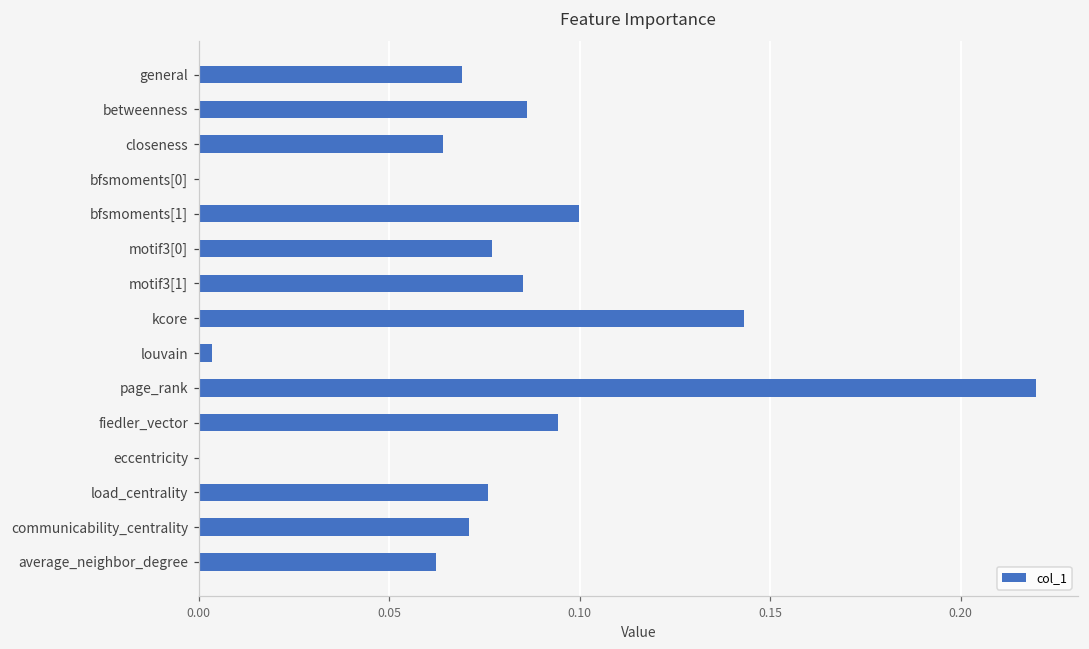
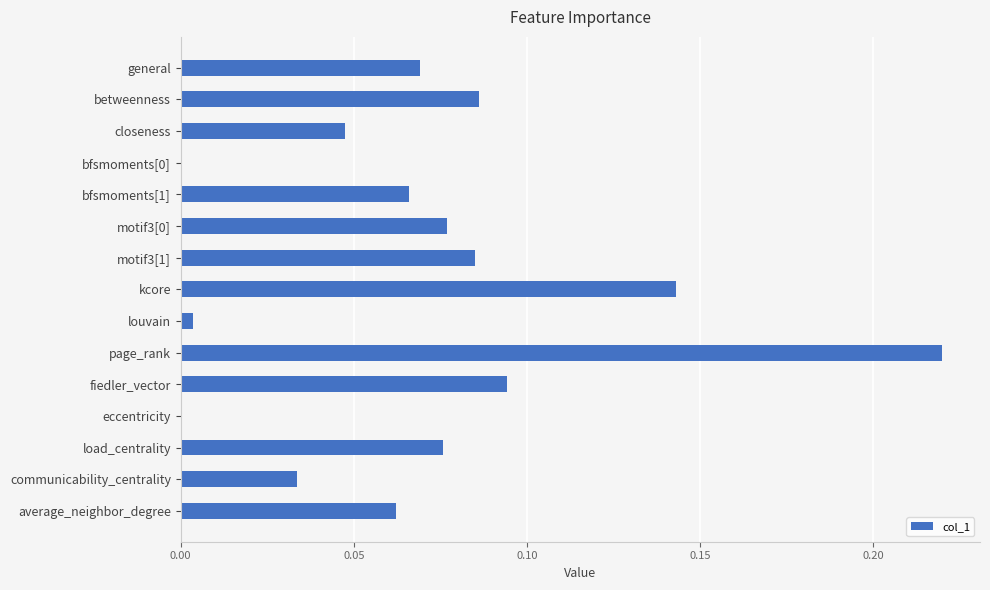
closeness: 0.064 -> 0.047
bfsmoments[1]: 0.100 -> 0.066
communicability_centrality: 0.071 -> 0.034
